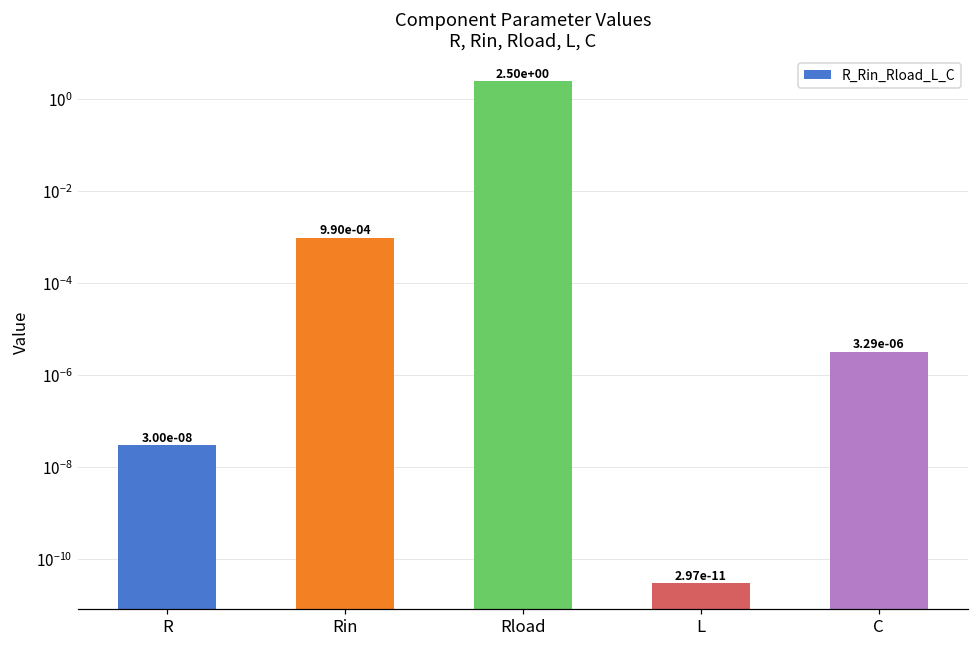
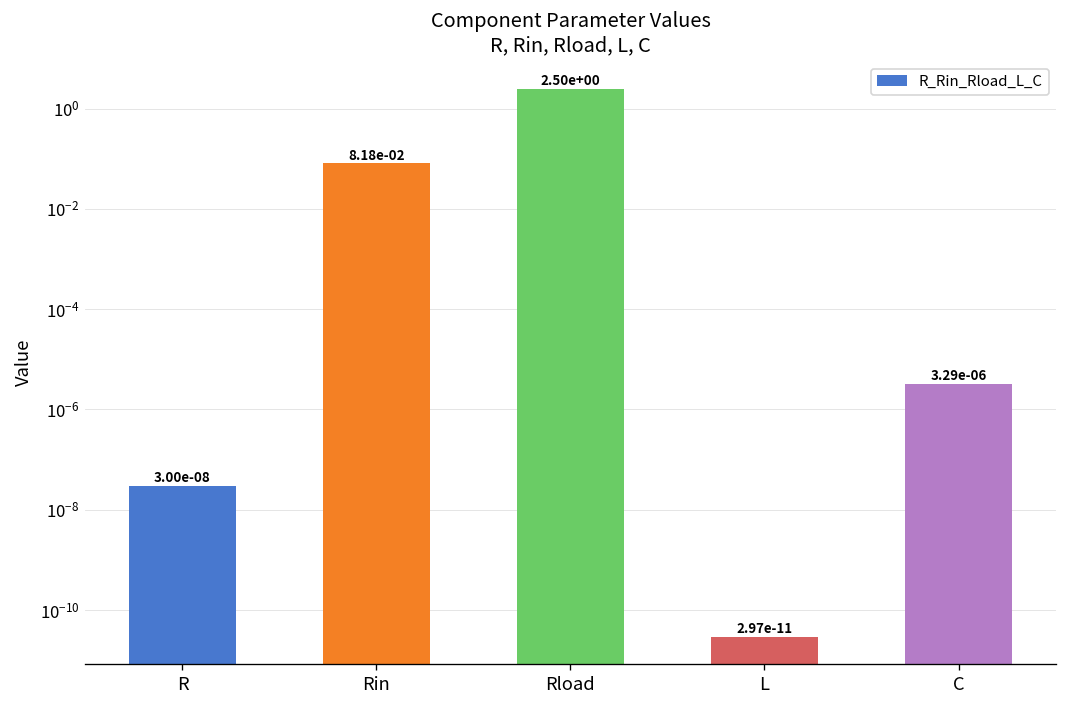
Rin: 9.90e-04 -> 8.18e-02
